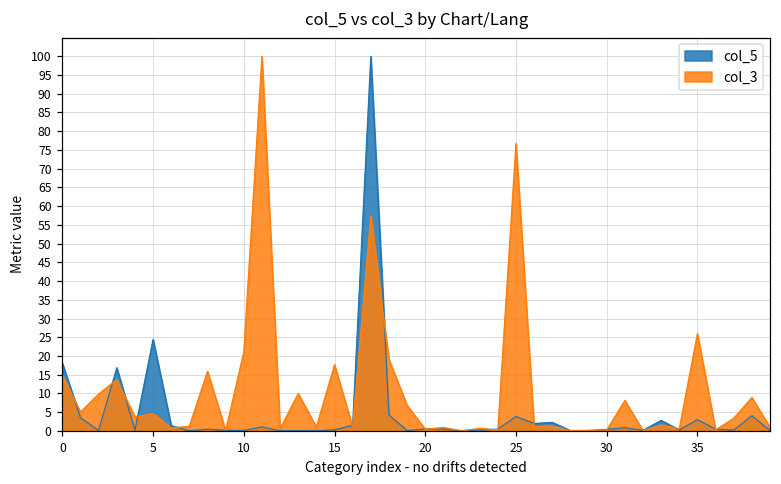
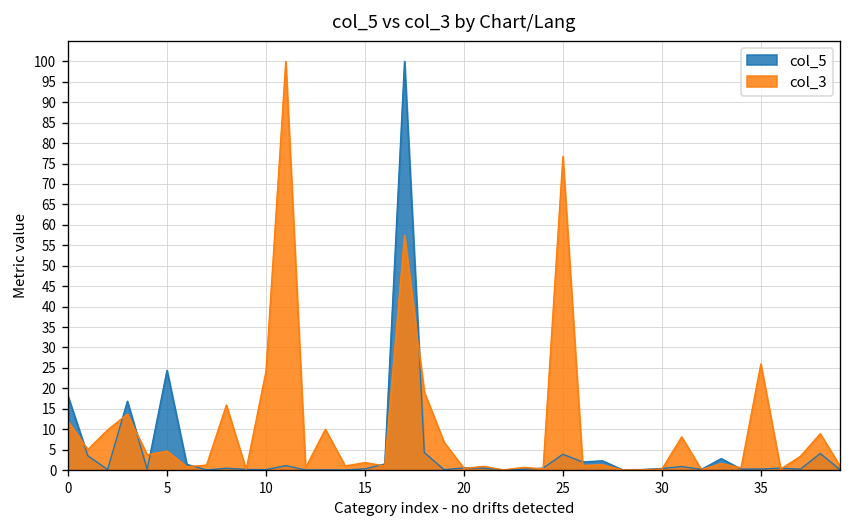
col_3, 0: 15 -> 12
col_3, 10: 21 -> 24
col_3, 15: 18 -> 2
col_5, 35: 3 -> 0
